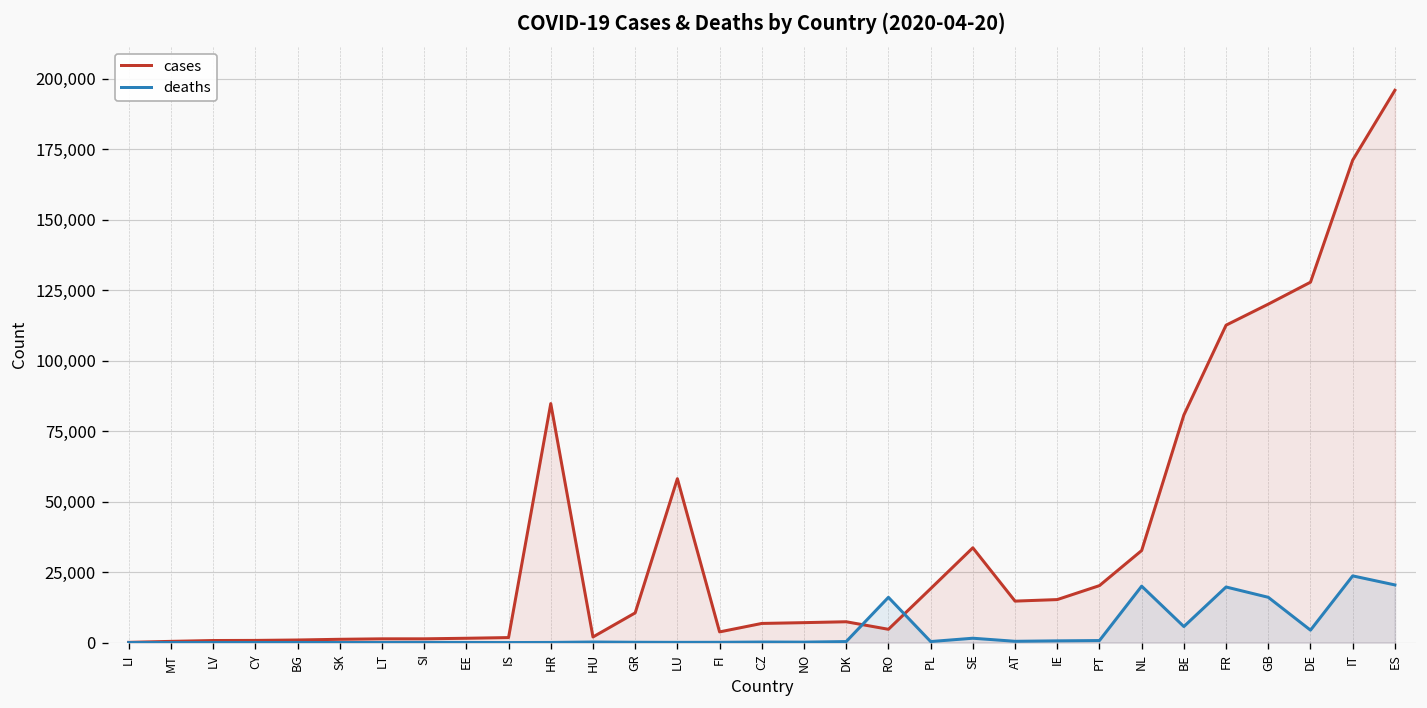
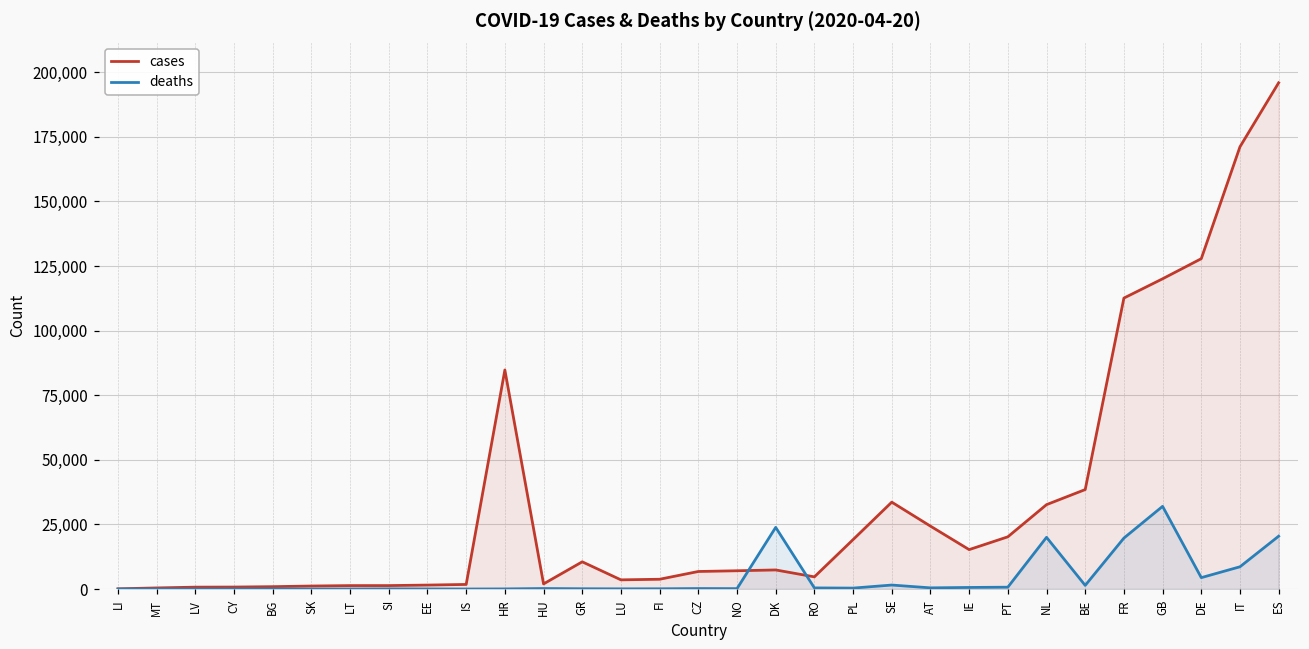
cases, LU: 58,000 -> 4,000
deaths, DK: 0 -> 24,000
deaths, RO: 16,000 -> 0
cases, AT: 15,000 -> 24,000
cases, BE: 81,000 -> 38,000
deaths, BE: 6,000 -> 1,000
deaths, GB: 16,000 -> 32,000
deaths, IT: 24,000 -> 9,000
